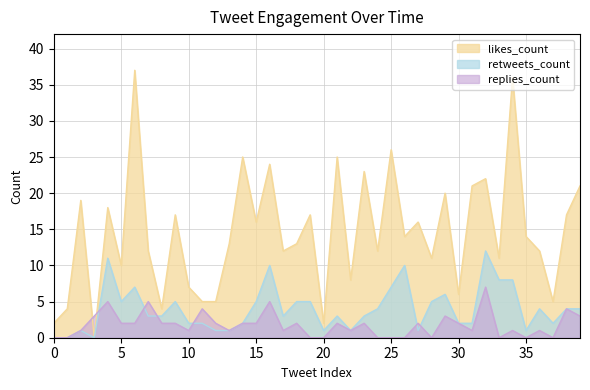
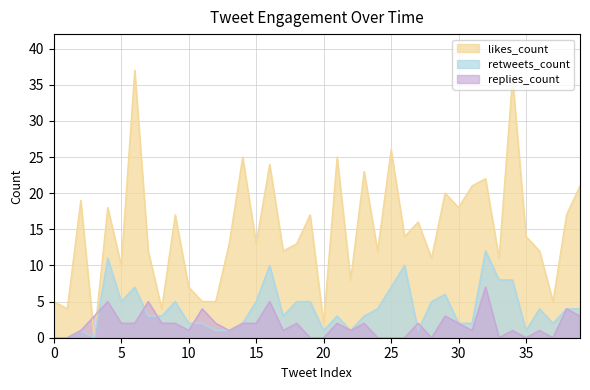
likes_count, 0: 2 -> 5
likes_count, 15: 16 -> 13
likes_count, 30: 6 -> 18
